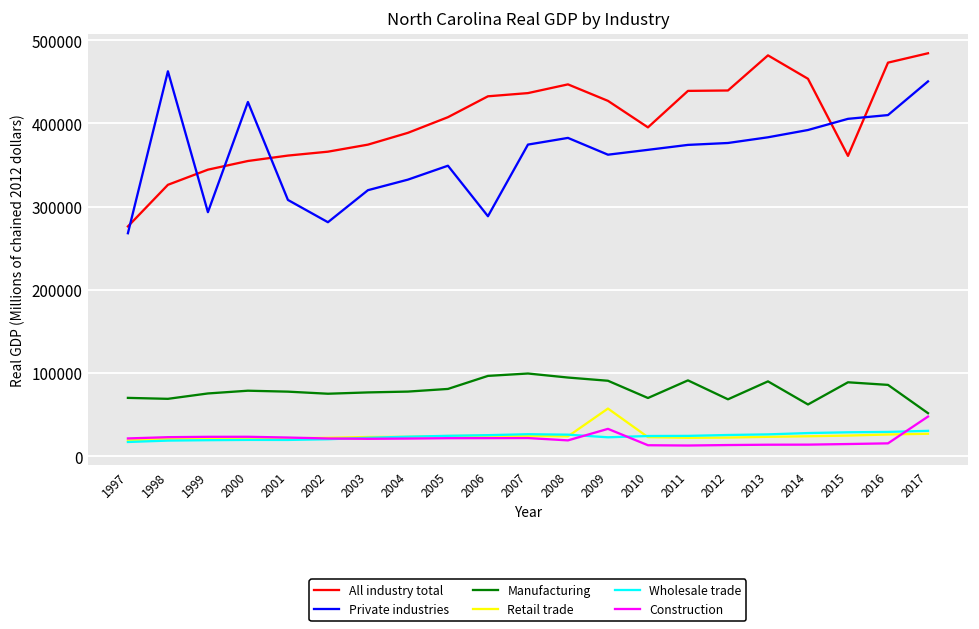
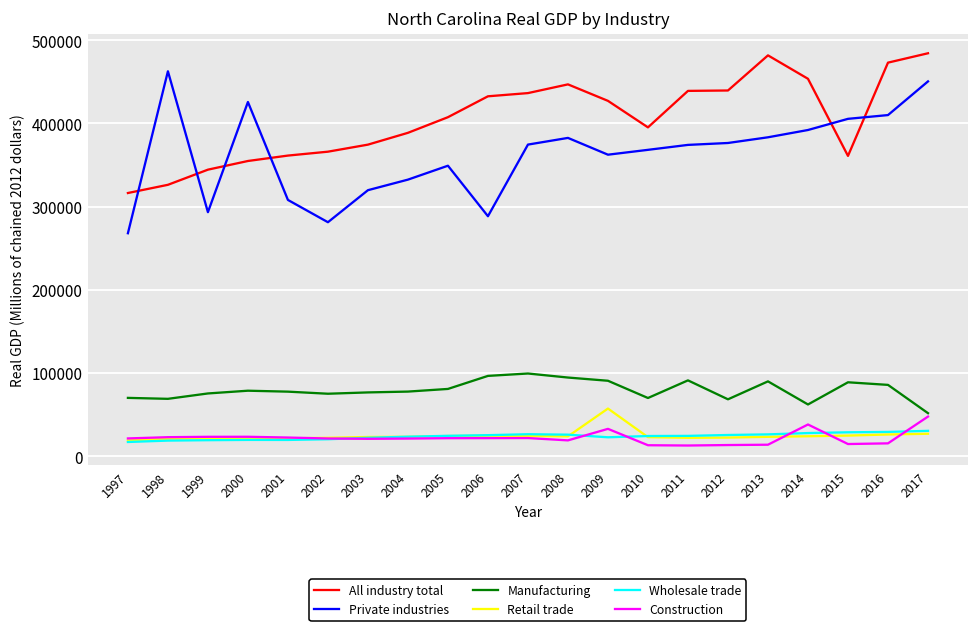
All industry total, 1997: 280000 -> 320000
Construction, 2014: 10000 -> 40000
